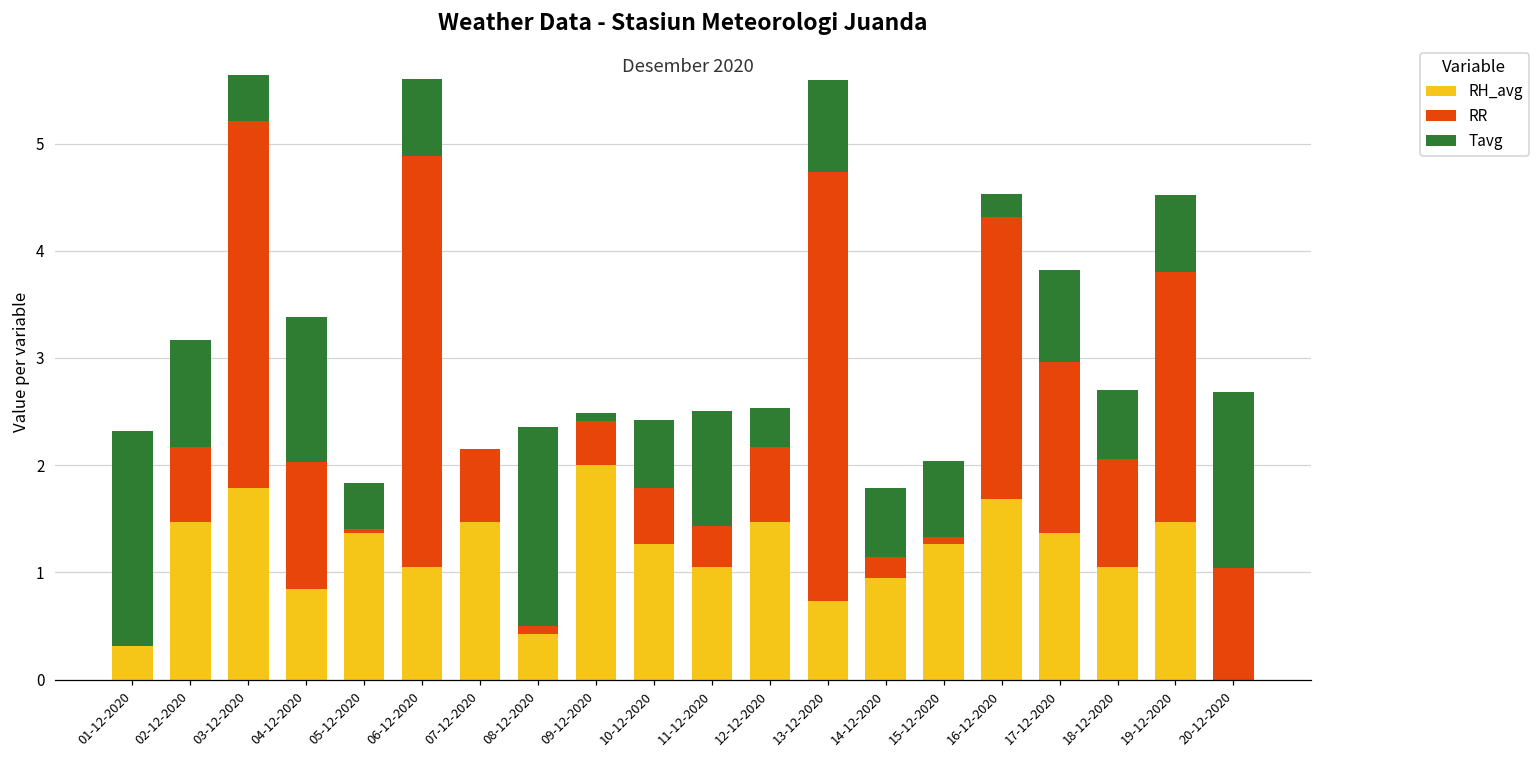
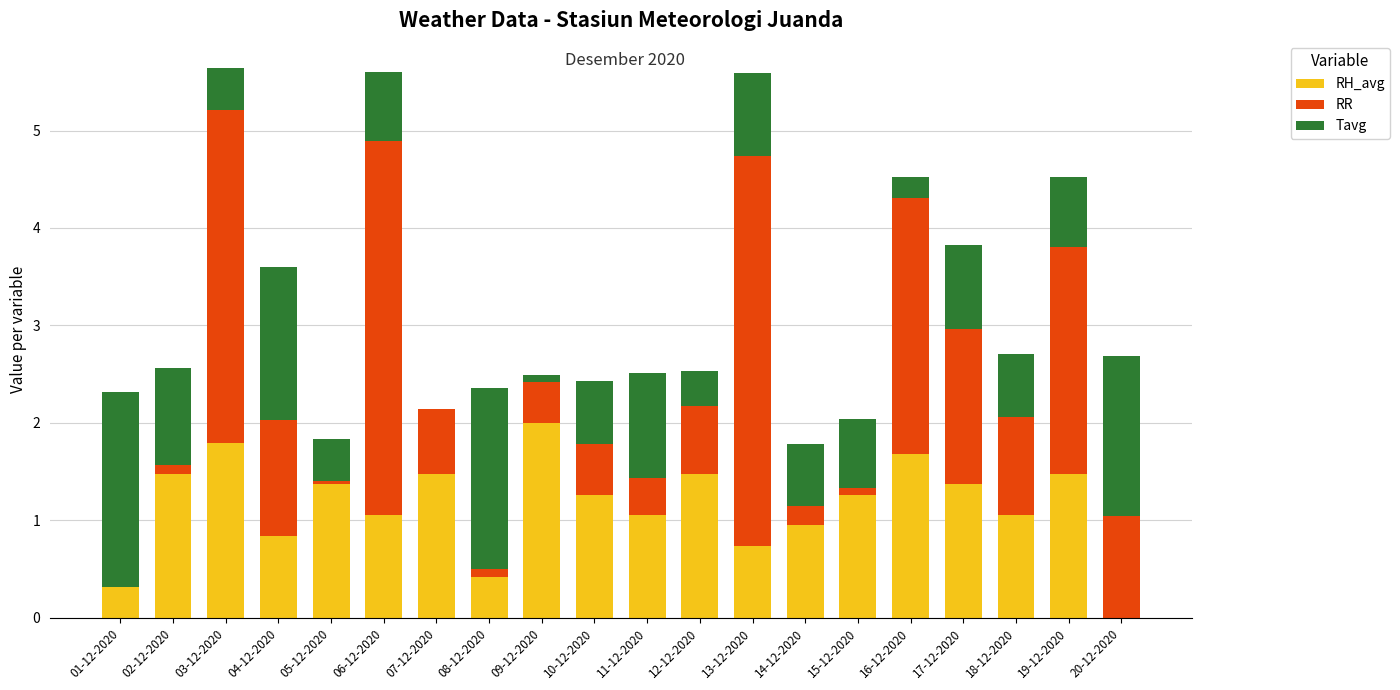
RR, 02-12-2020: 0.7 -> 0.1
Tavg, 04-12-2020: 1.4 -> 1.6
